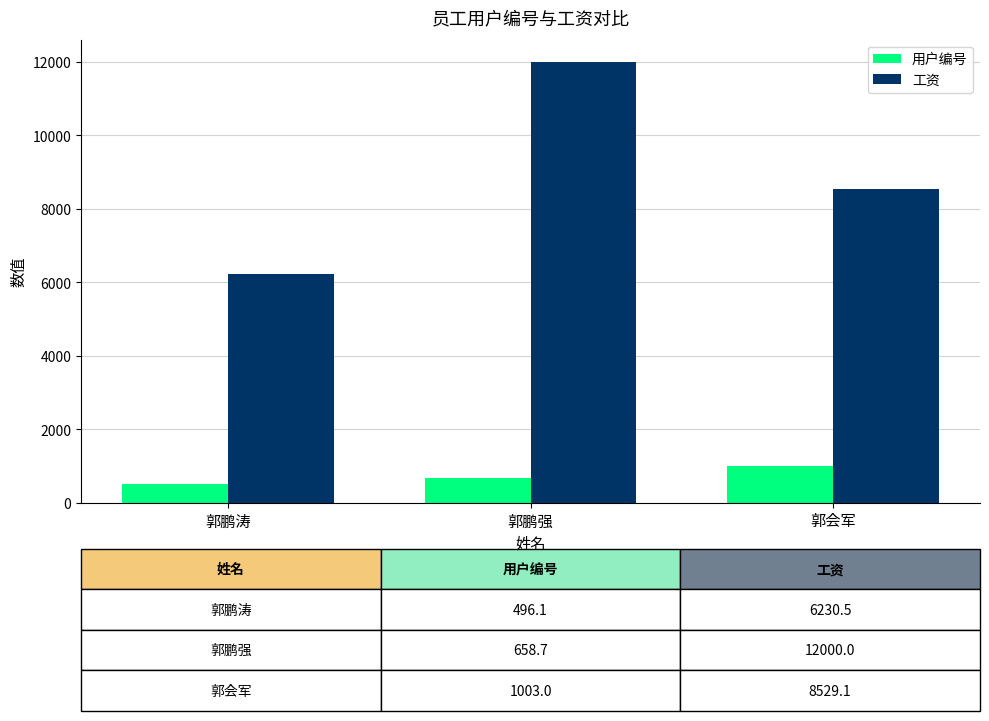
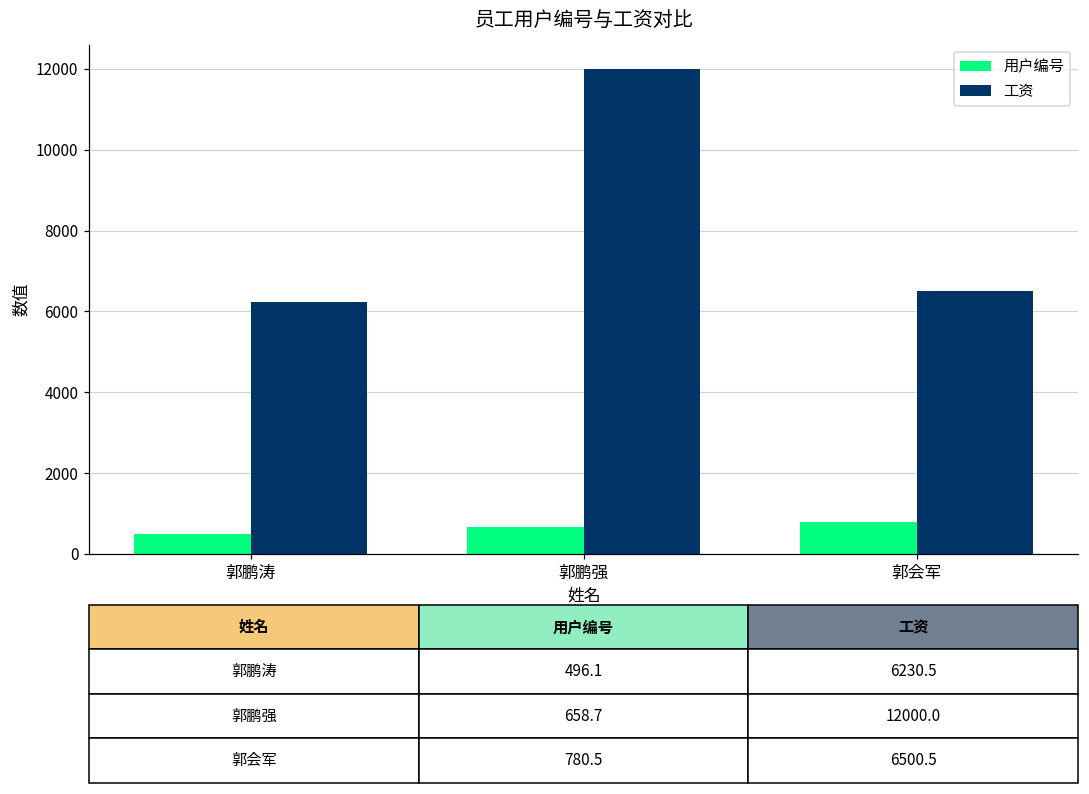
用户编号, 郭会军: 1003.0 -> 780.5
工资, 郭会军: 8529.1 -> 6500.5
